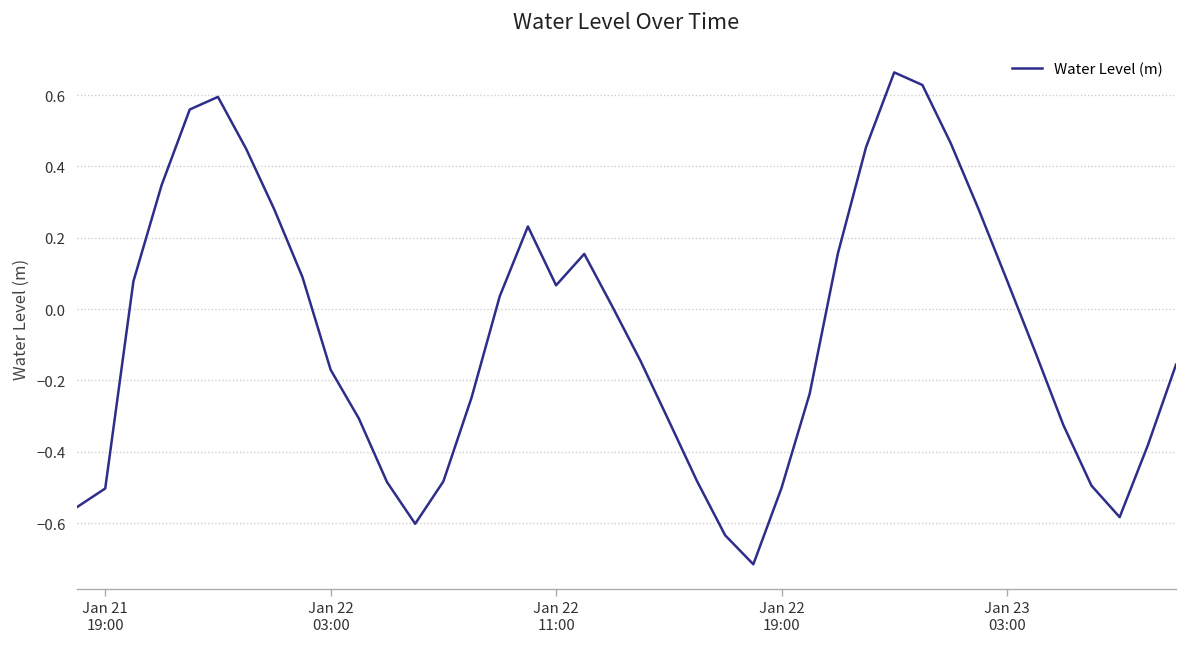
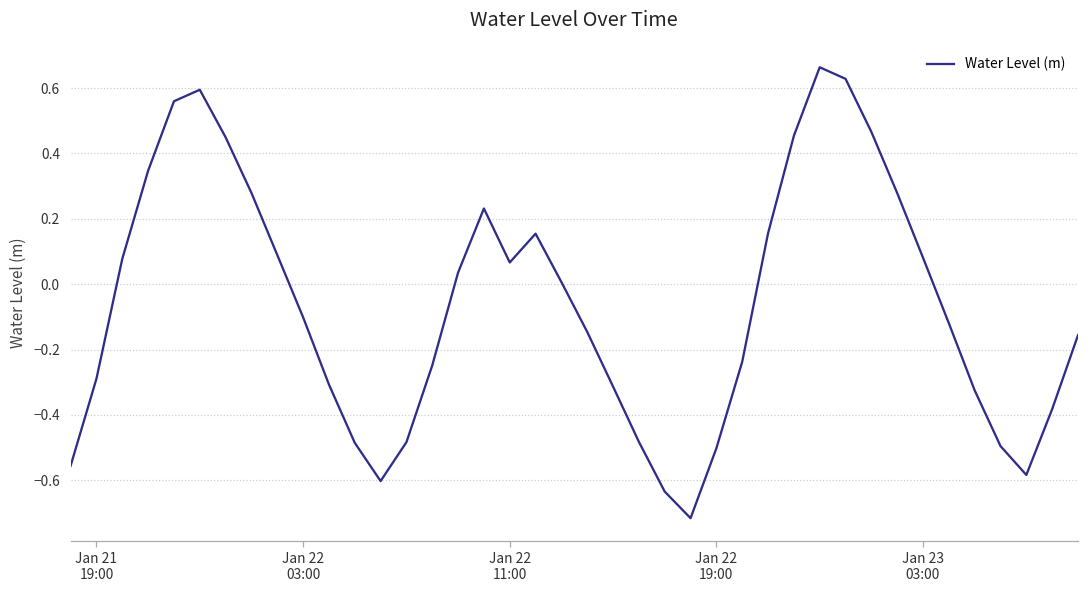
Jan 21 19:00: -0.50 -> -0.29
Jan 22 03:00: -0.17 -> -0.10
